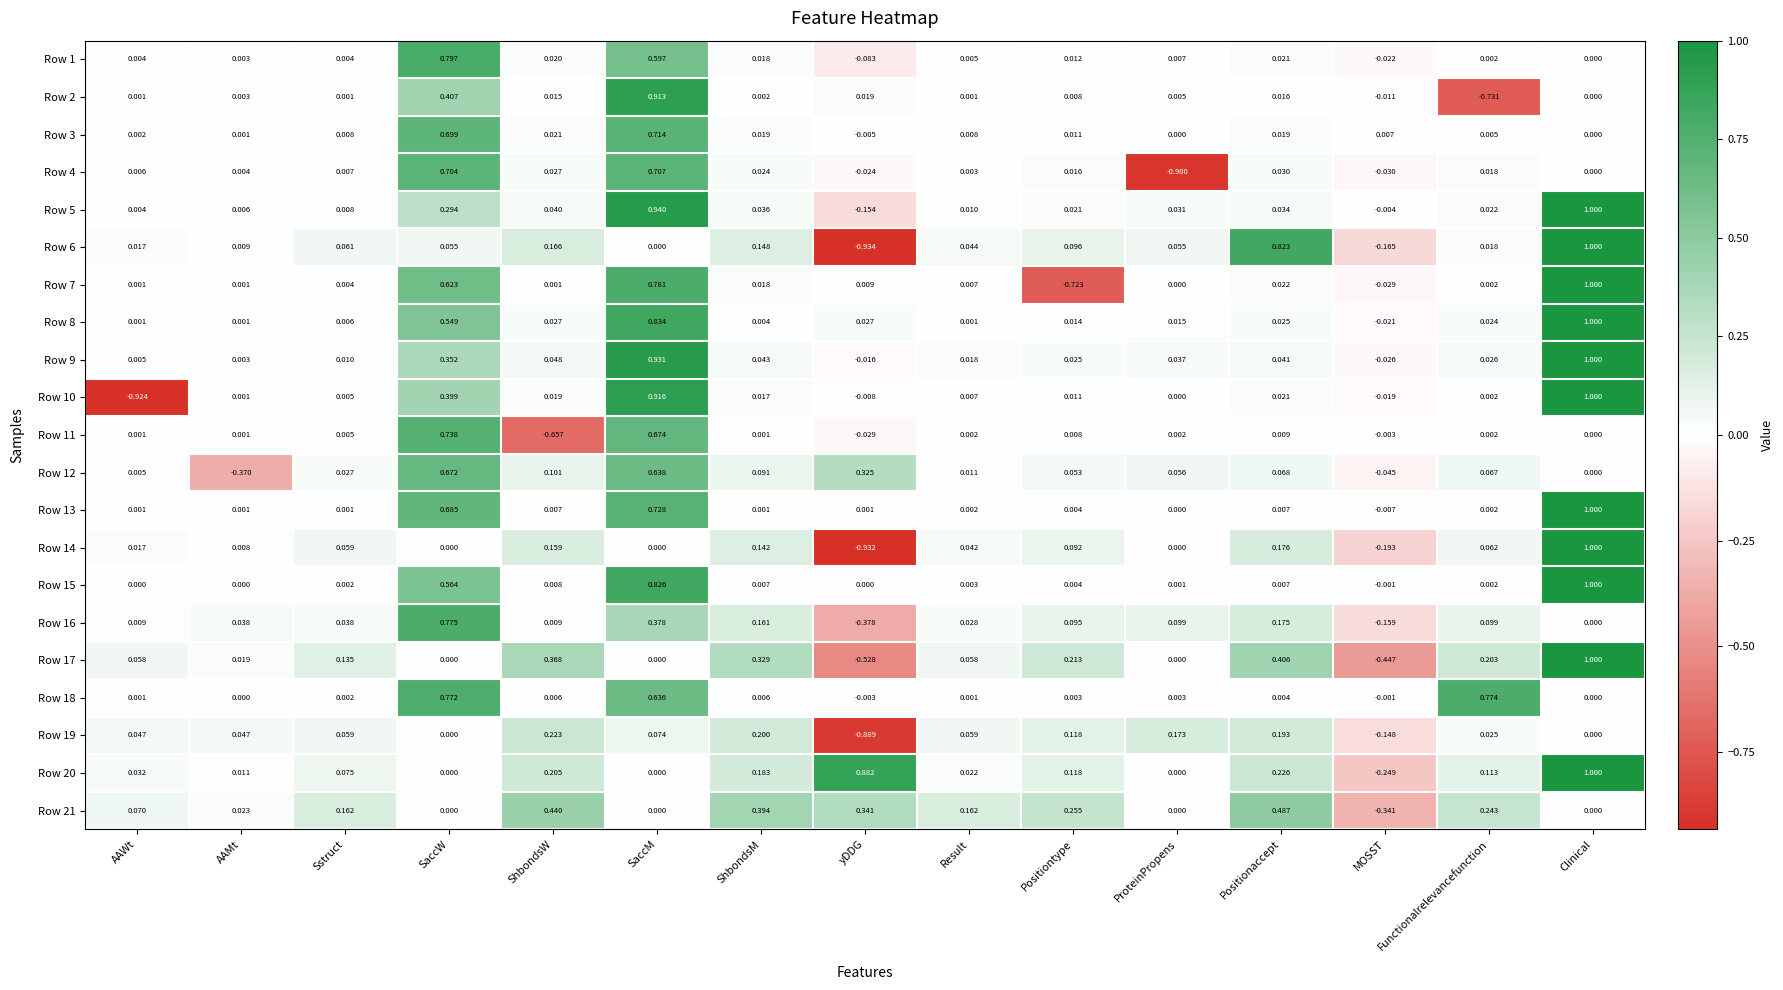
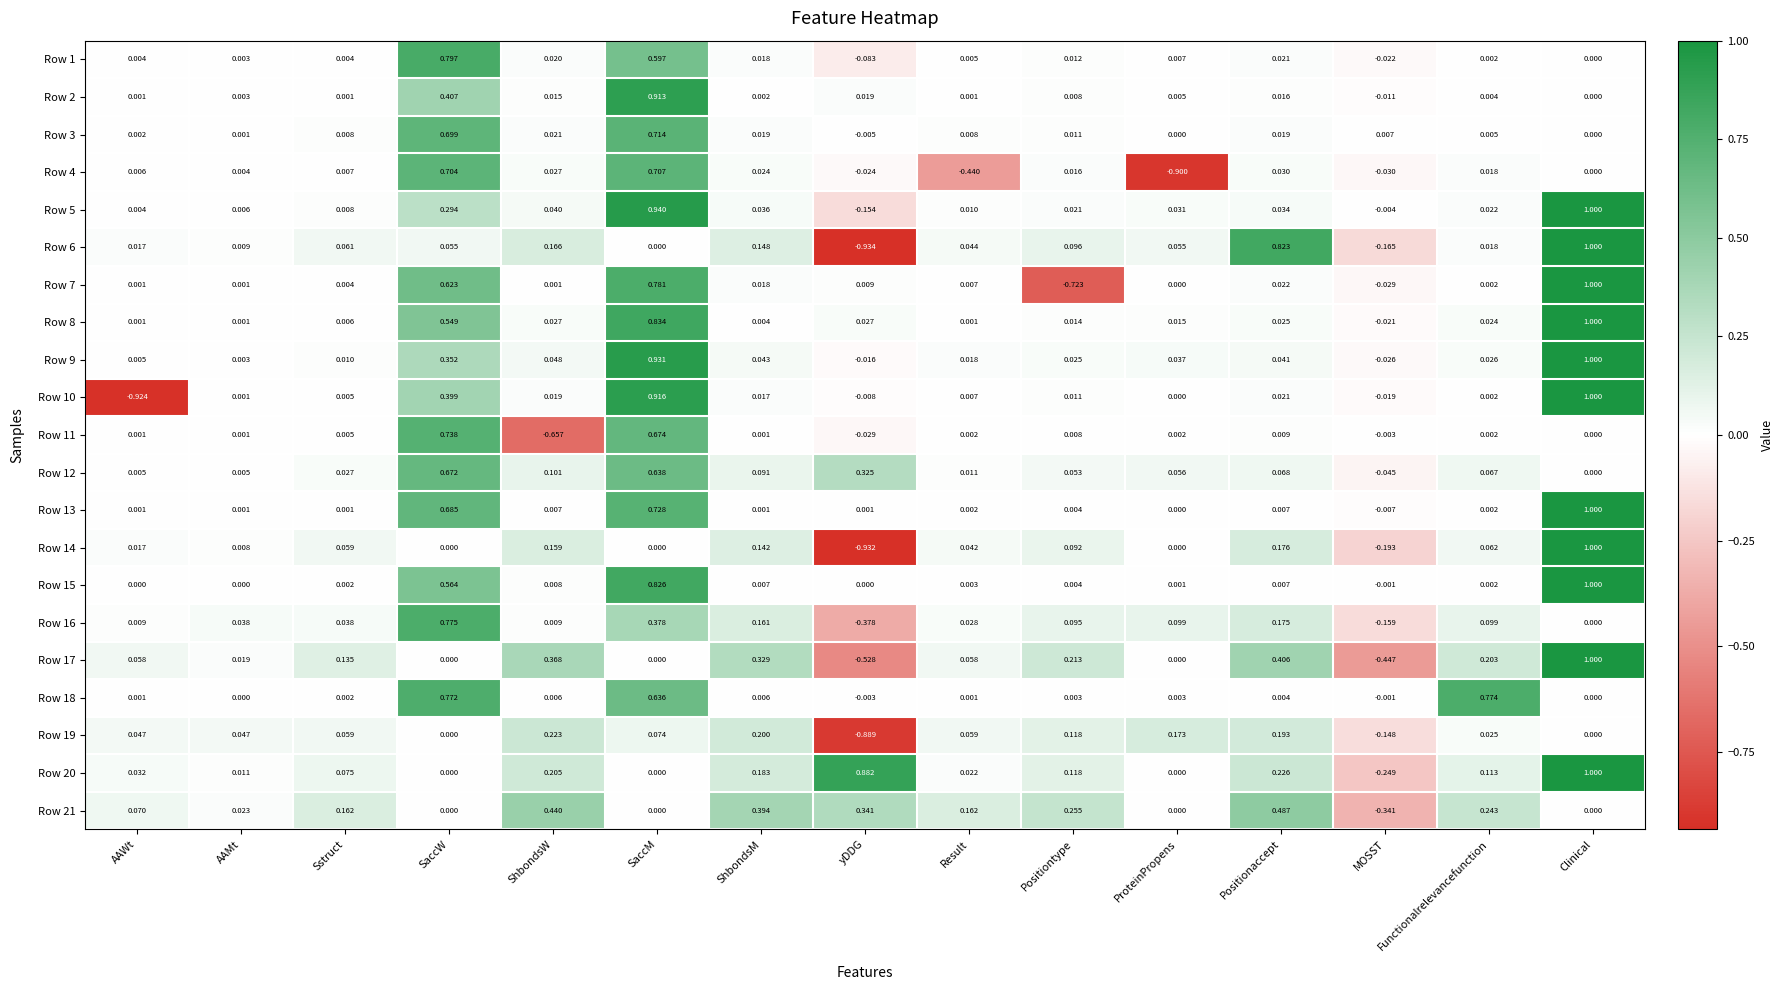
Row 2, Functionalrelevancefunction: -0.731 -> 0.004
Row 4, Result: 0.003 -> -0.440
Row 12, AAMt: -0.370 -> 0.005
